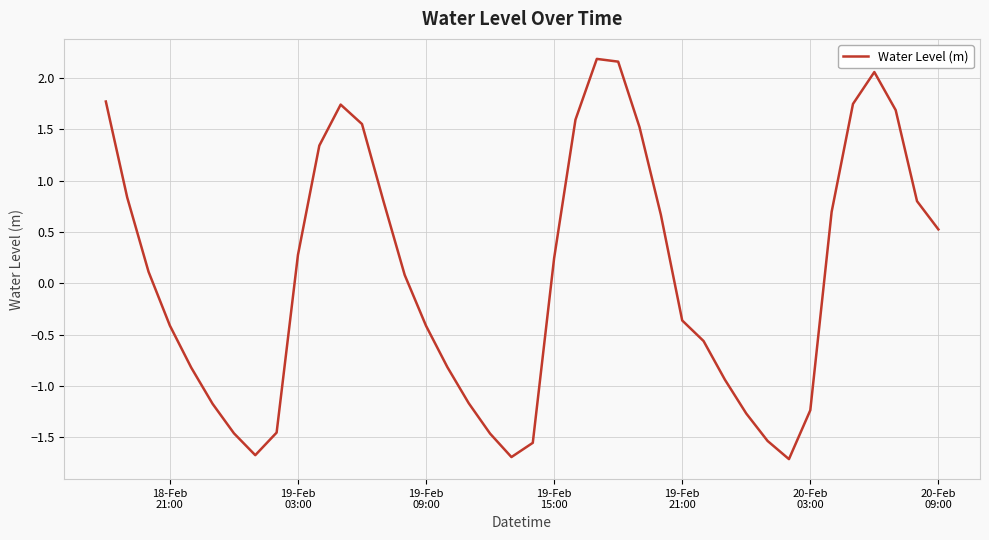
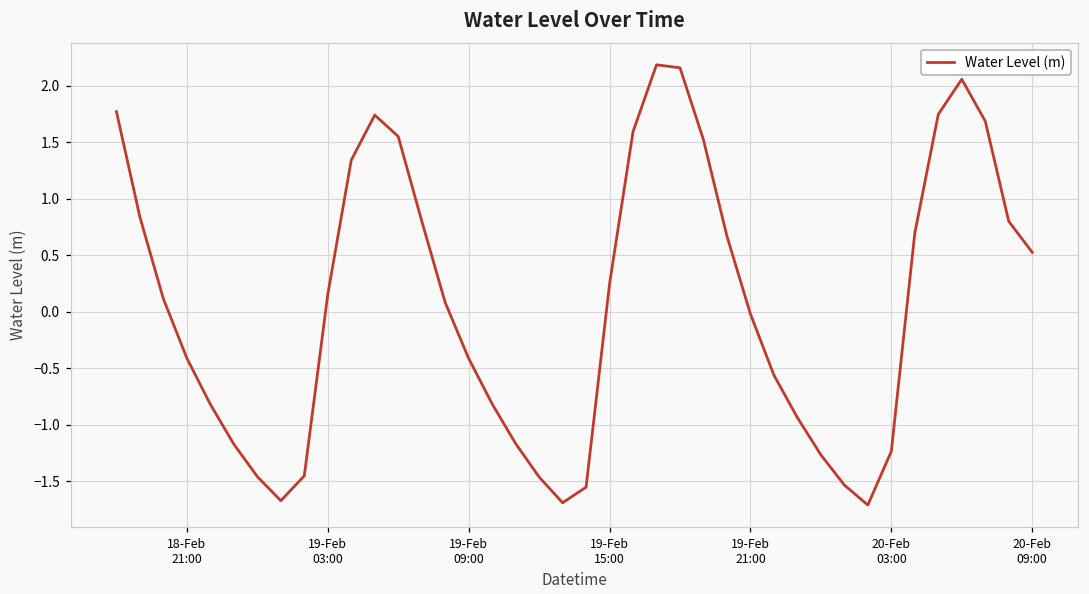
19-Feb 03:00: 0.28 -> 0.15
19-Feb 21:00: -0.36 -> -0.02
